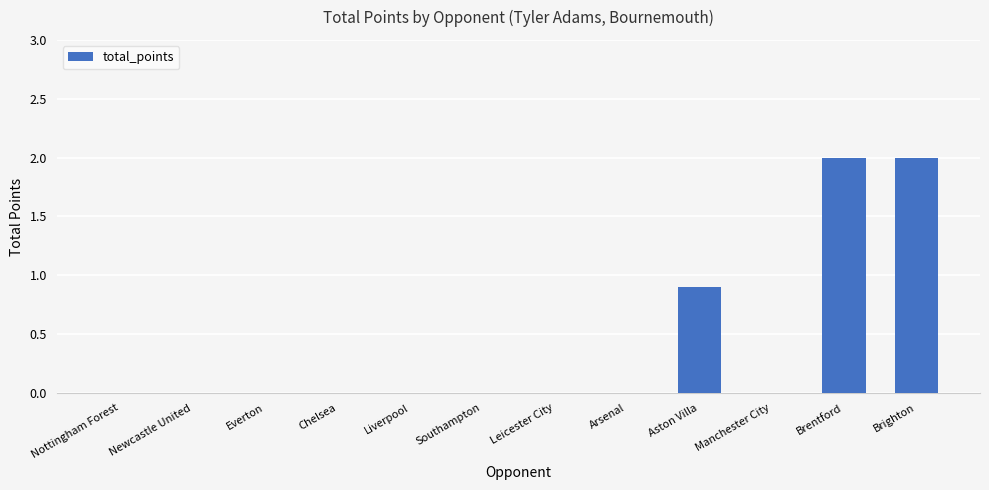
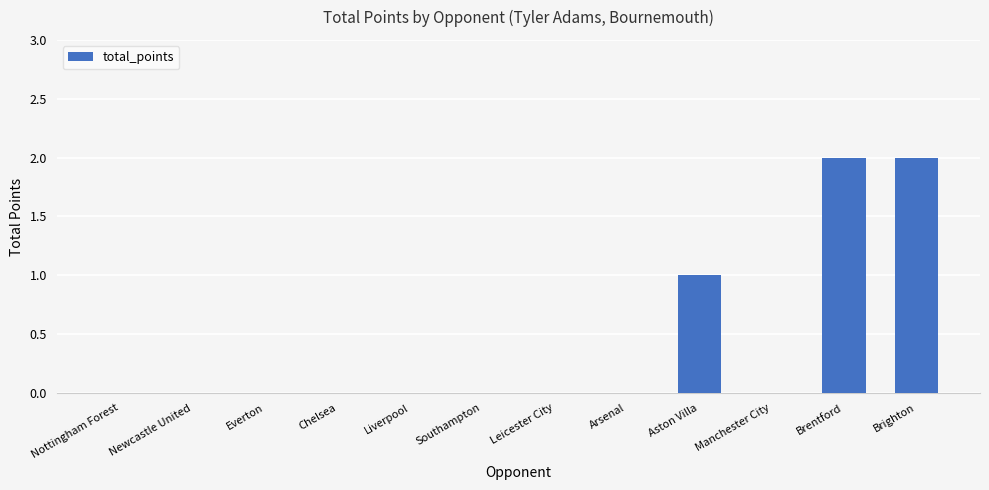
Aston Villa: 0.9 -> 1.0
